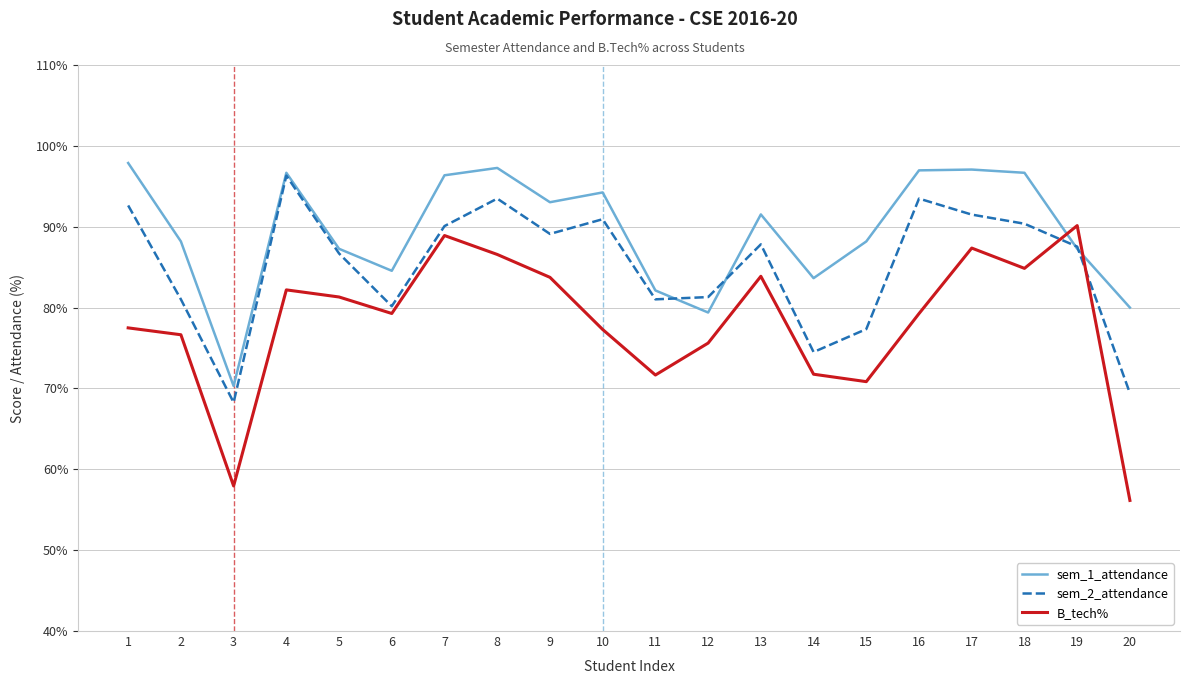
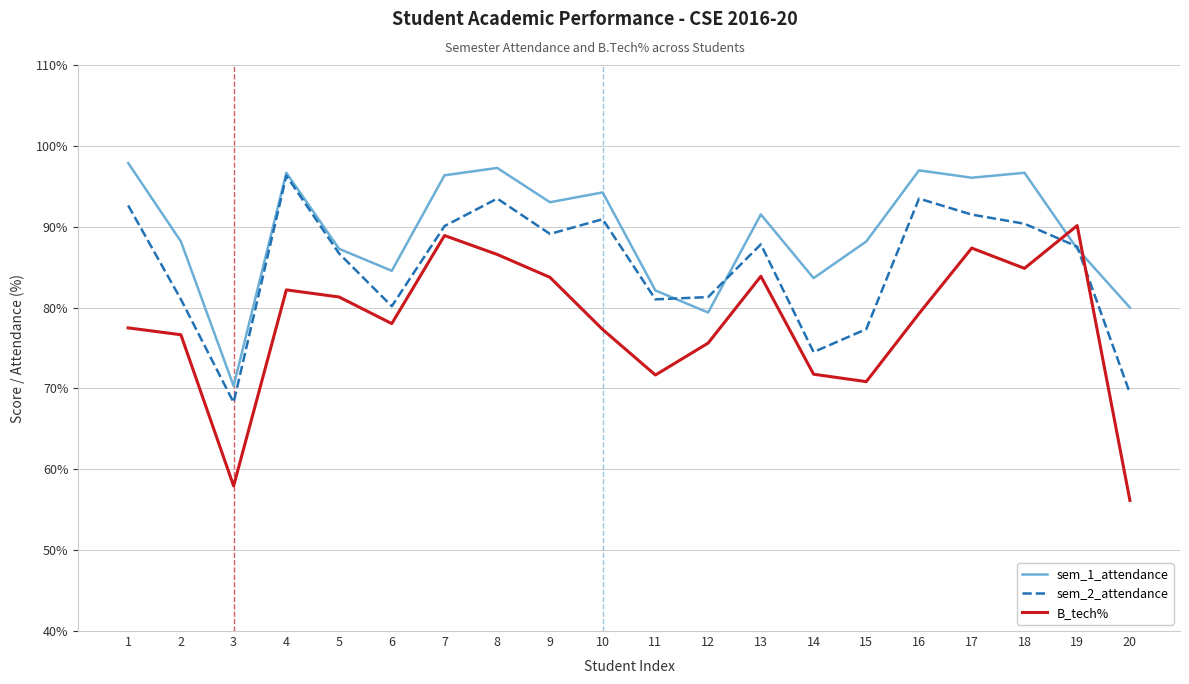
B_tech%, 6: 79% -> 78%
sem_1_attendance, 17: 97% -> 96%
